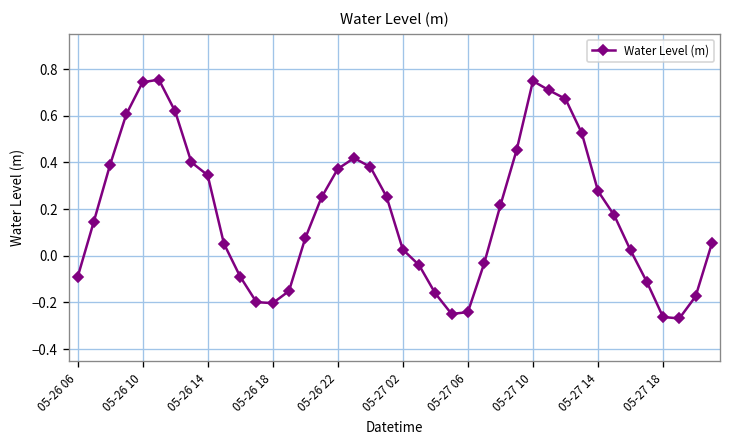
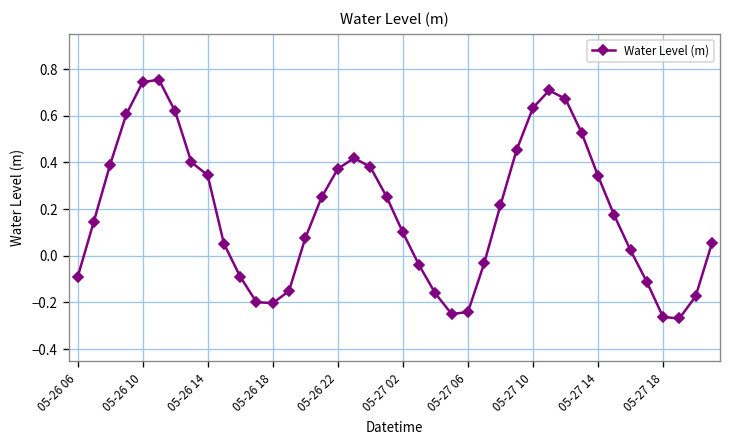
05-27 02: 0.03 -> 0.10
05-27 10: 0.75 -> 0.63
05-27 14: 0.28 -> 0.34
